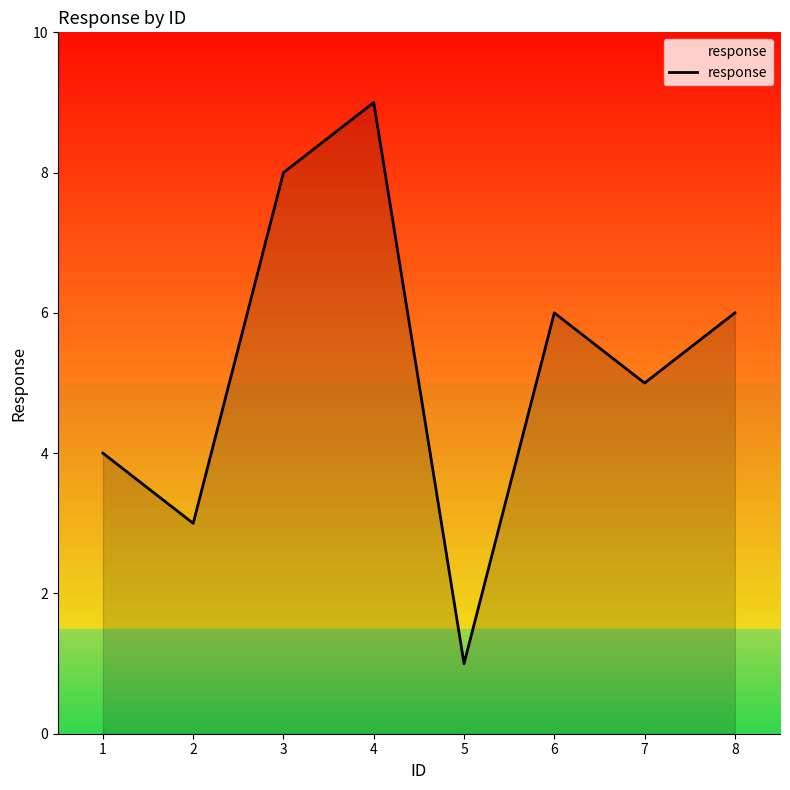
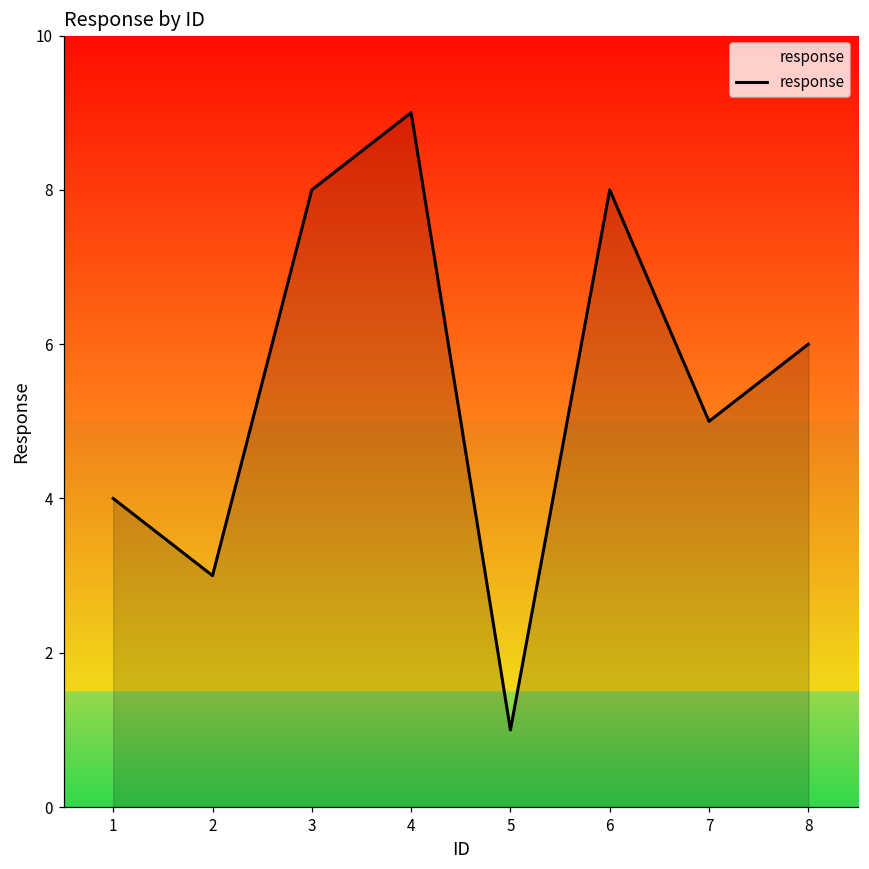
6: 6 -> 8
